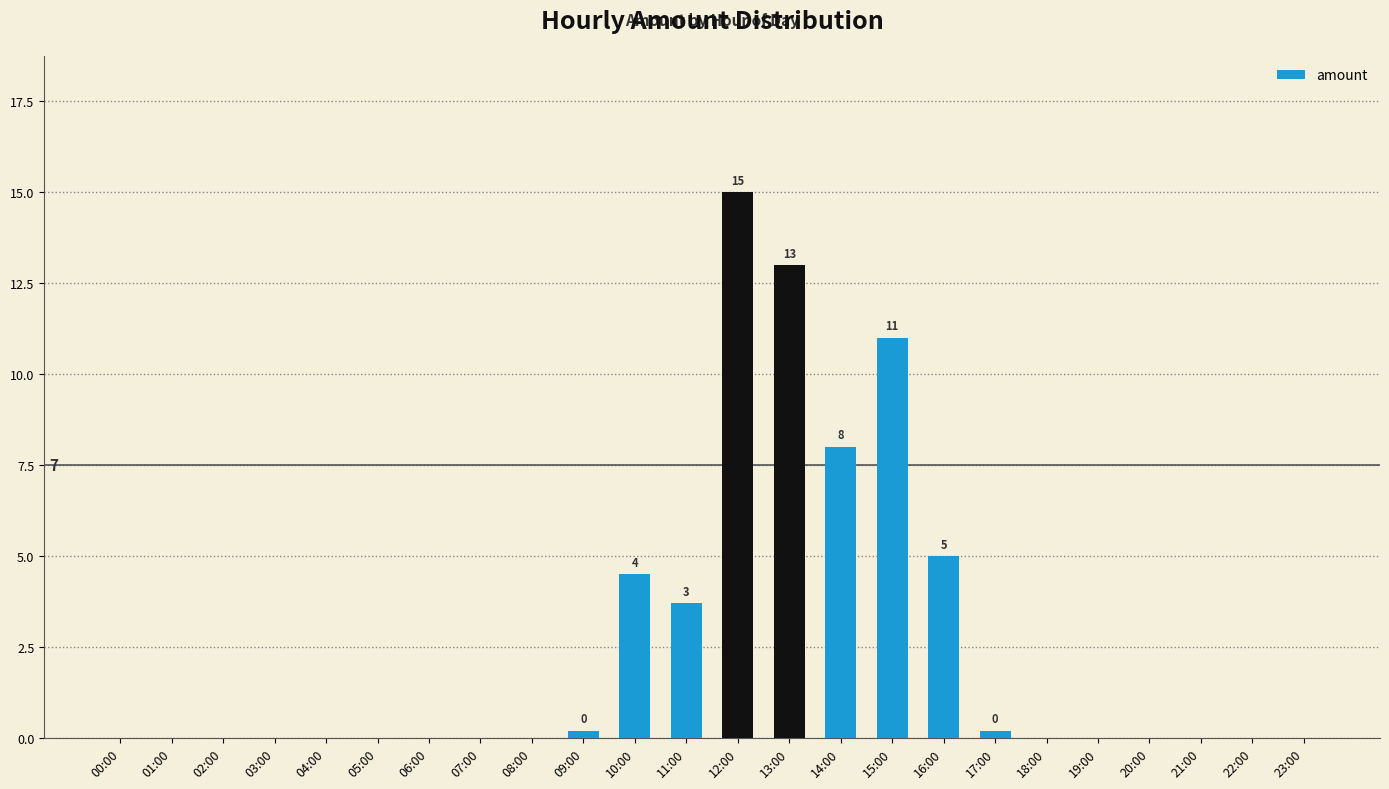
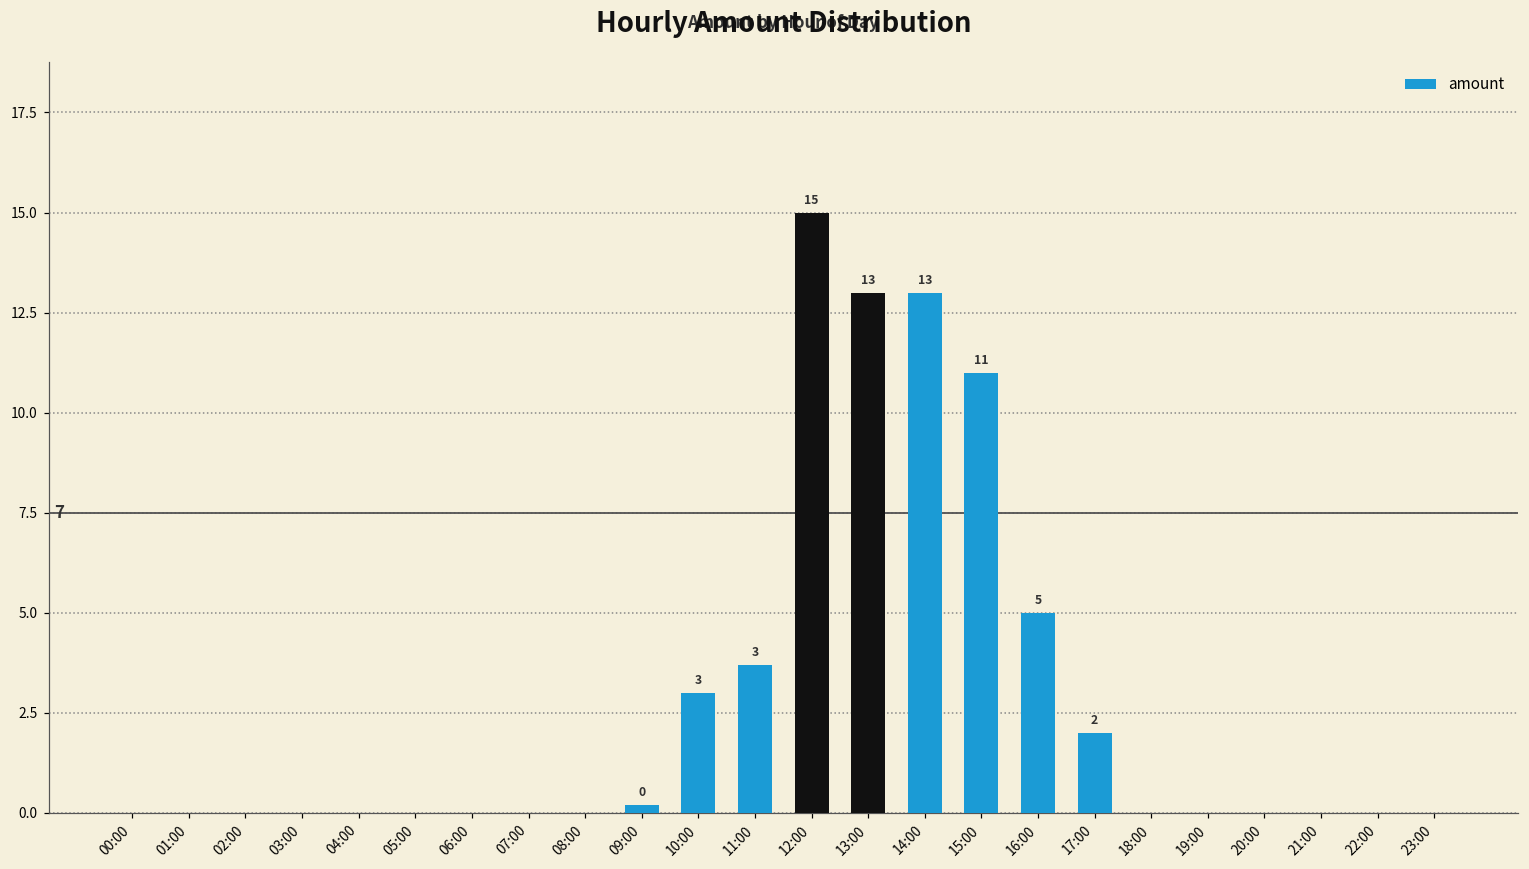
10:00: 4 -> 3
14:00: 8 -> 13
17:00: 0 -> 2
